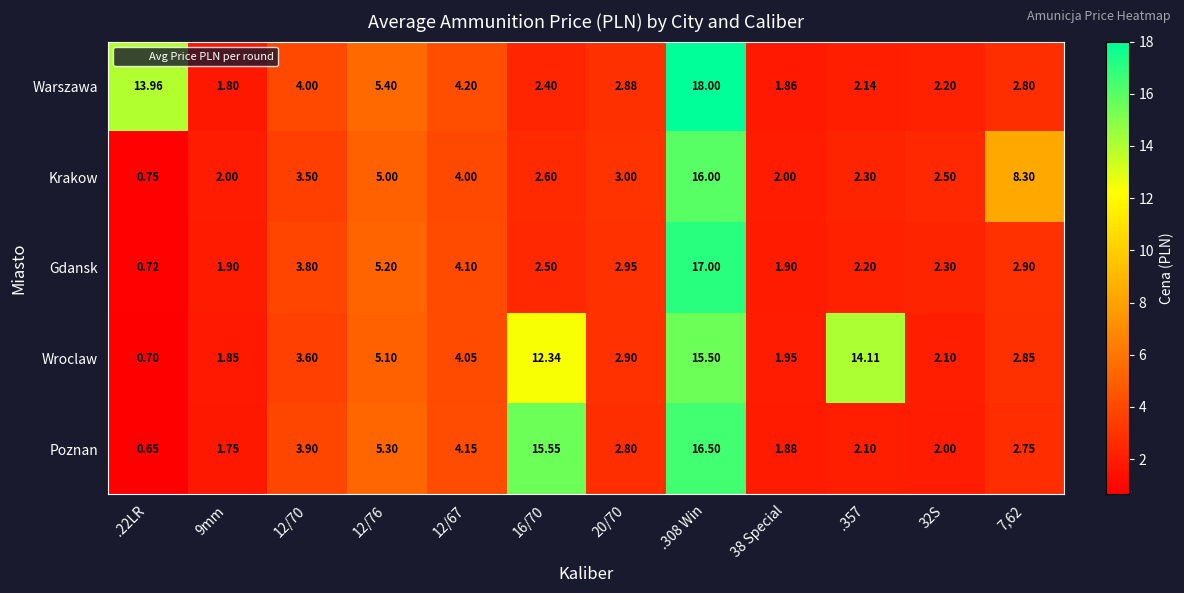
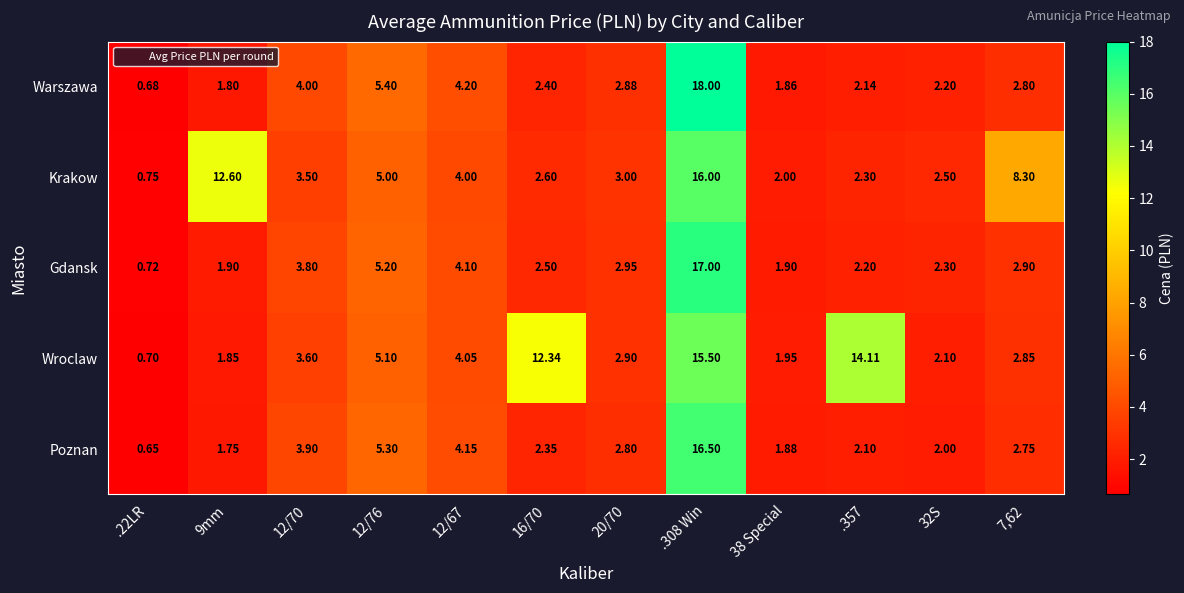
Warszawa, .22LR: 13.96 -> 0.68
Krakow, 9mm: 2.00 -> 12.60
Poznan, 16/70: 15.55 -> 2.35
